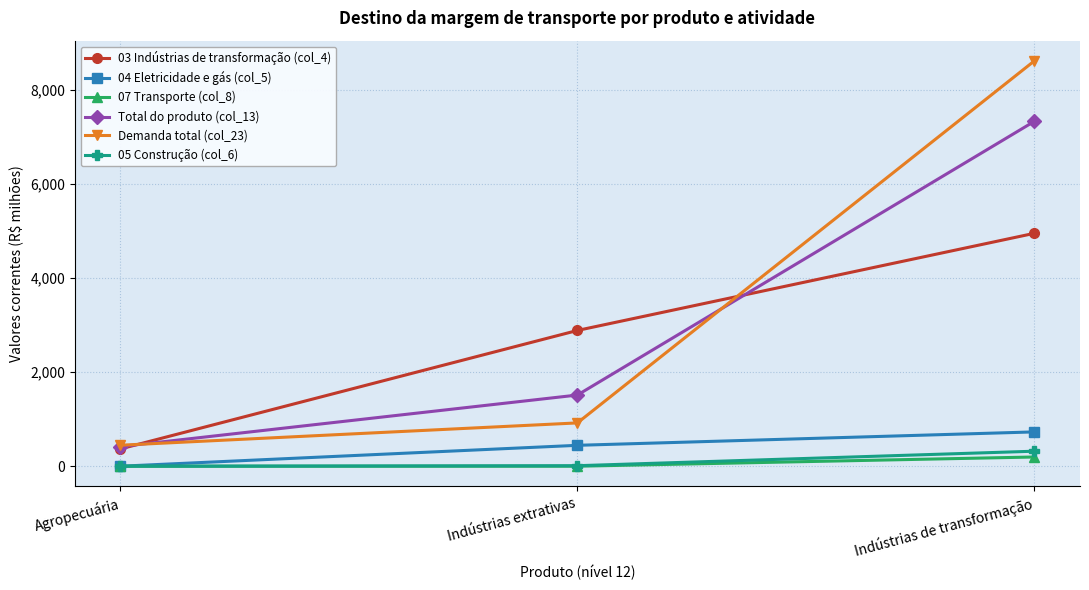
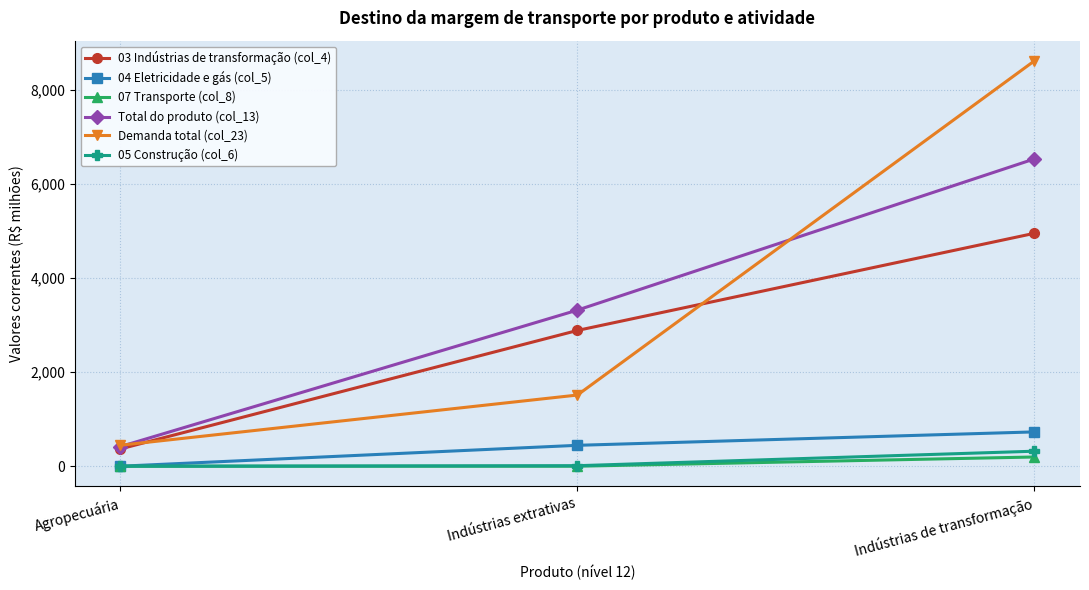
Total do produto (col_13), Indústrias extrativas: 1,500 -> 3,300
Demanda total (col_23), Indústrias extrativas: 900 -> 1,500
Total do produto (col_13), Indústrias de transformação: 7,300 -> 6,500
